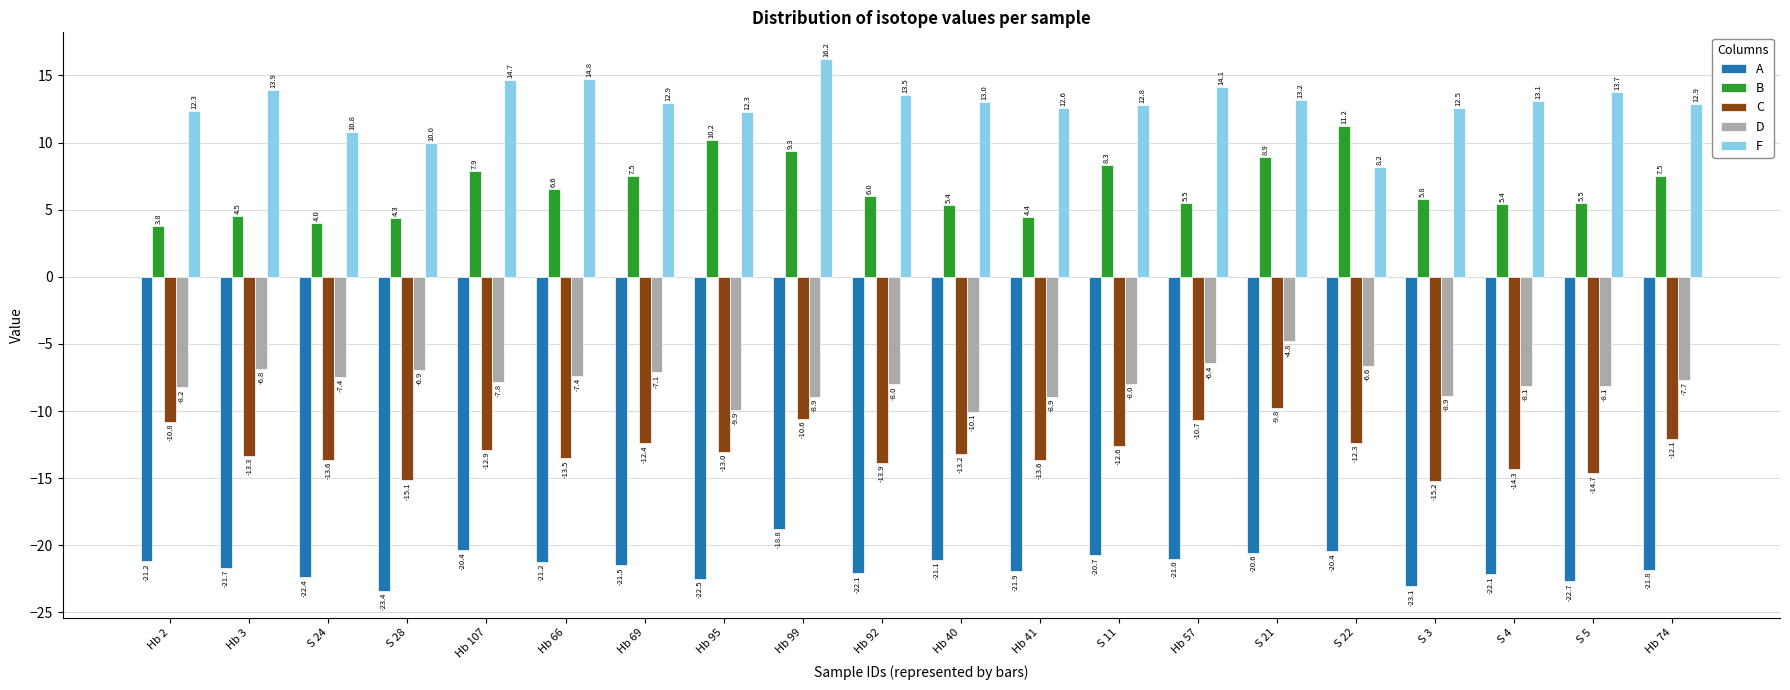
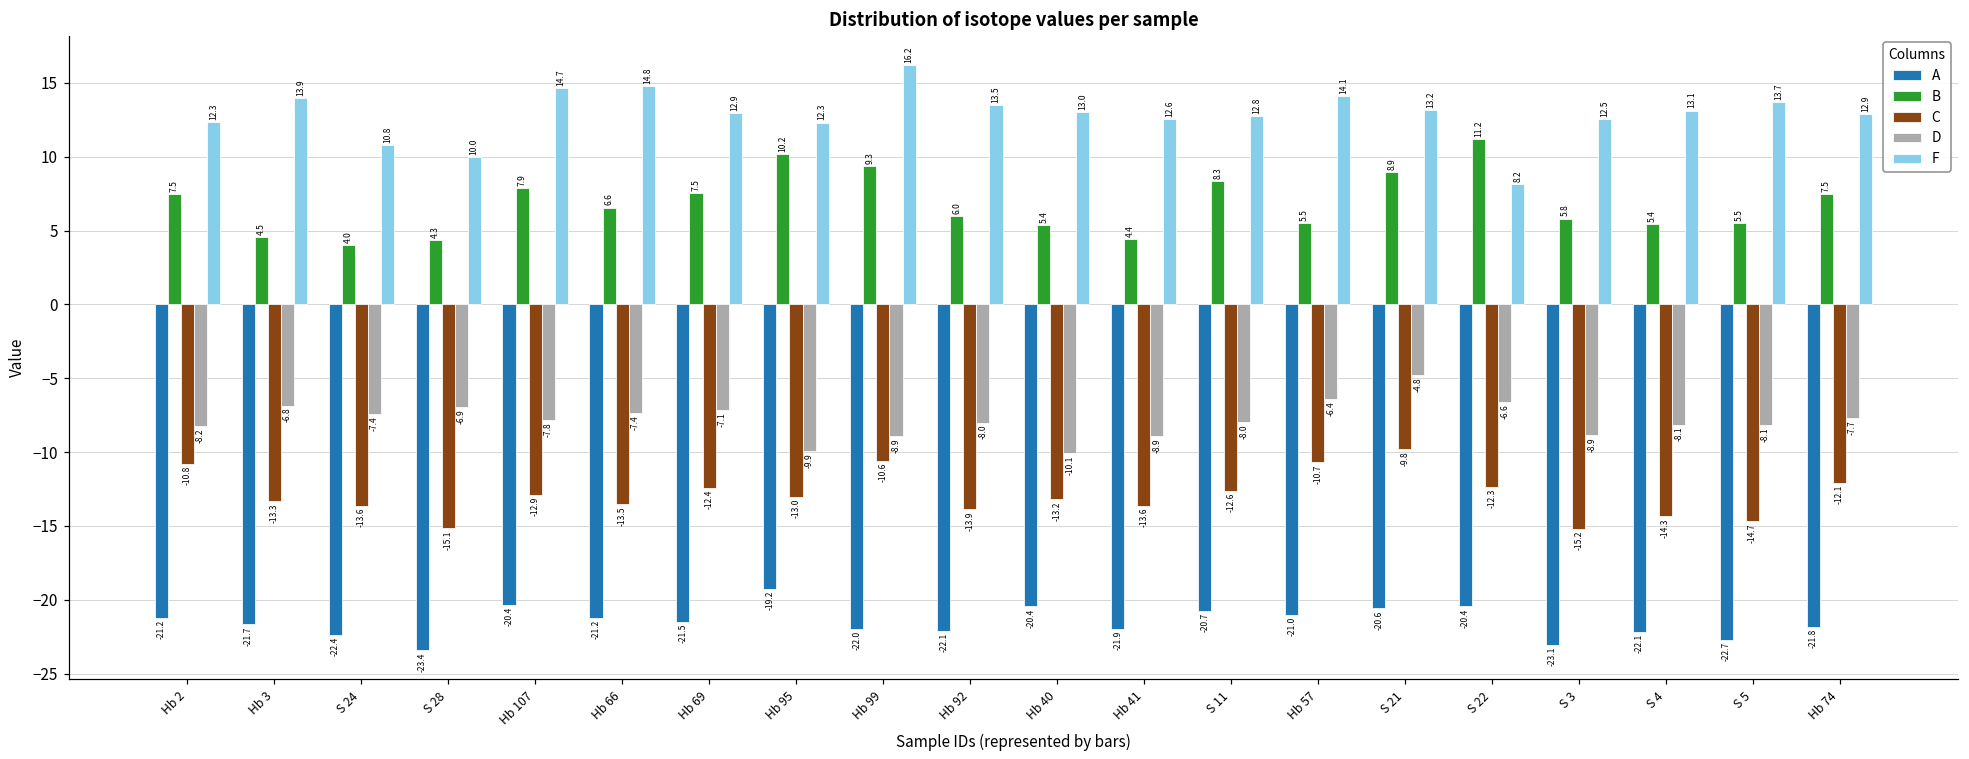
B, Hb 2: 3.8 -> 7.5
A, Hb 95: -22.5 -> -19.2
A, Hb 99: -18.8 -> -22.0
A, Hb 40: -21.1 -> -20.4
